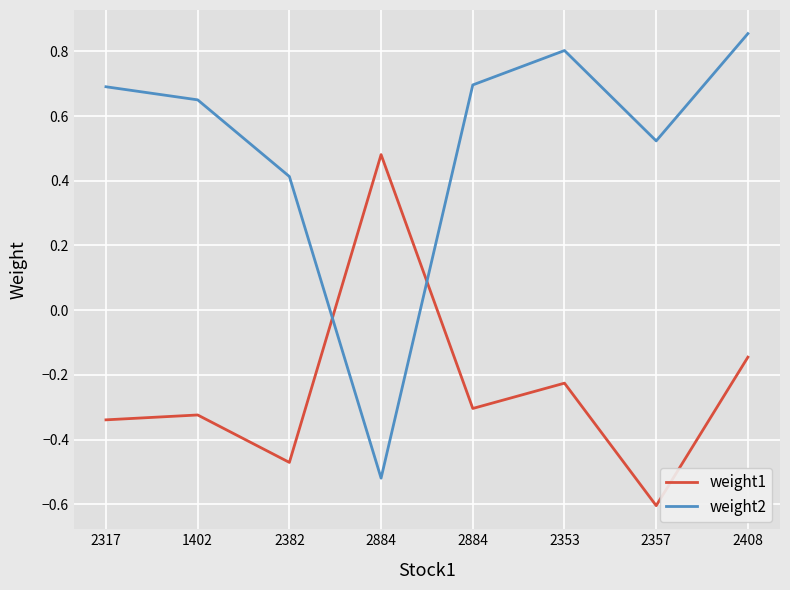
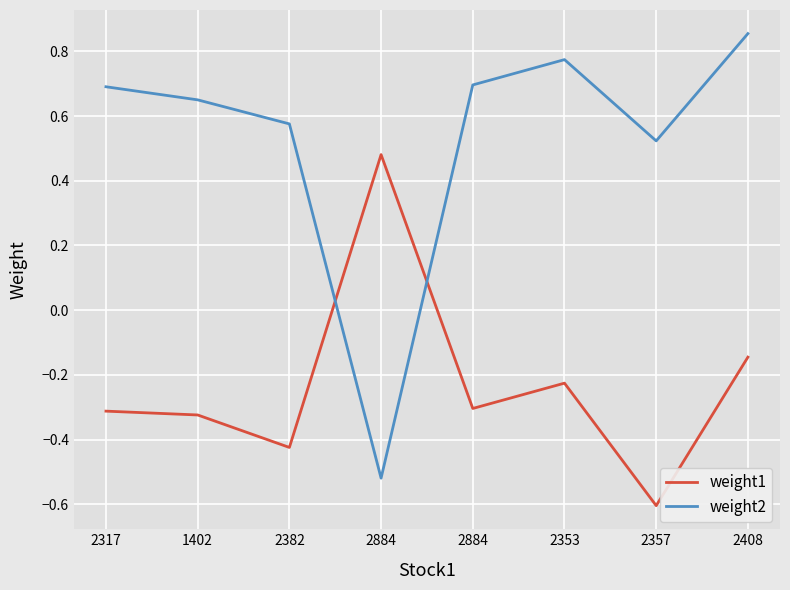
weight1, 2317: -0.34 -> -0.31
weight1, 2382: -0.47 -> -0.42
weight2, 2382: 0.41 -> 0.58
weight2, 2353: 0.80 -> 0.77
